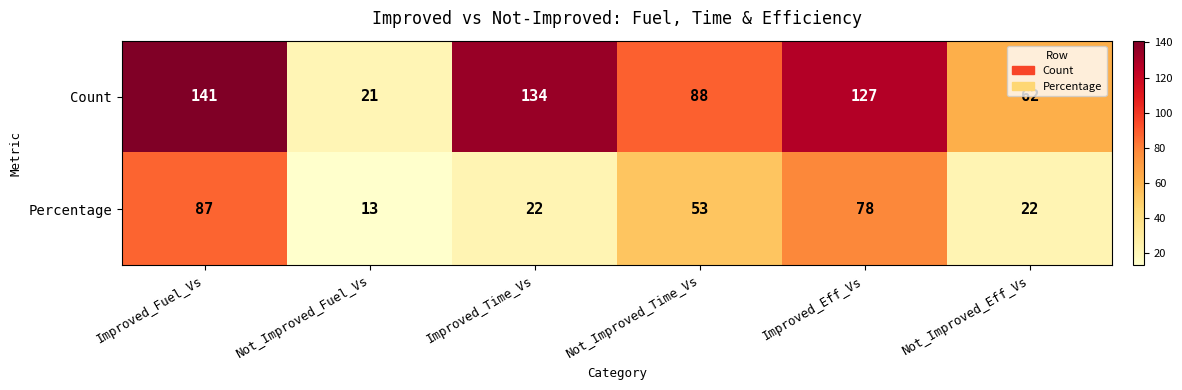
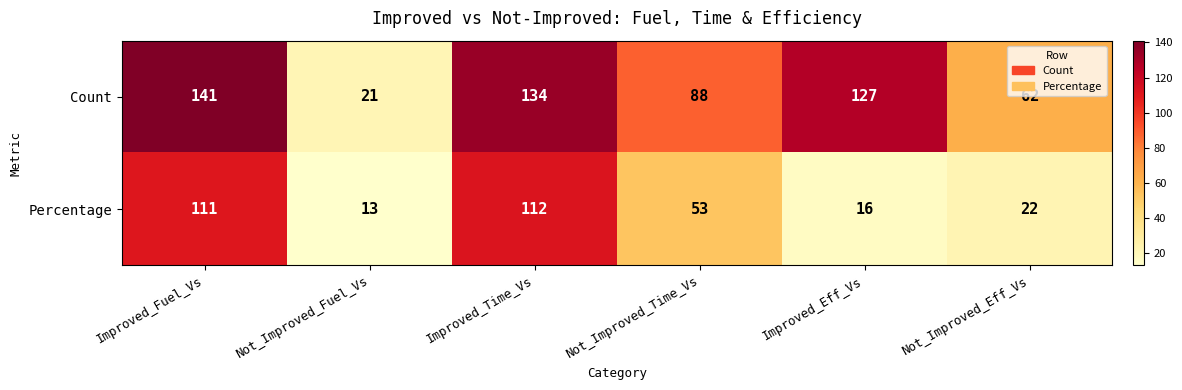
Percentage, Improved_Fuel_Vs: 87 -> 111
Percentage, Improved_Time_Vs: 22 -> 112
Percentage, Improved_Eff_Vs: 78 -> 16
